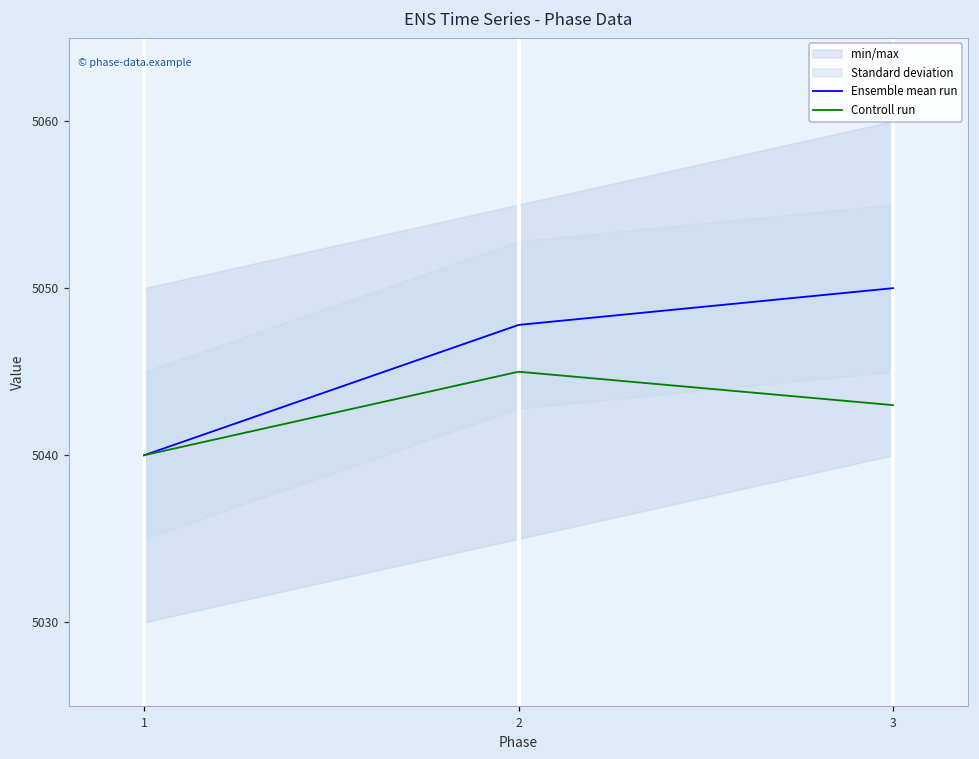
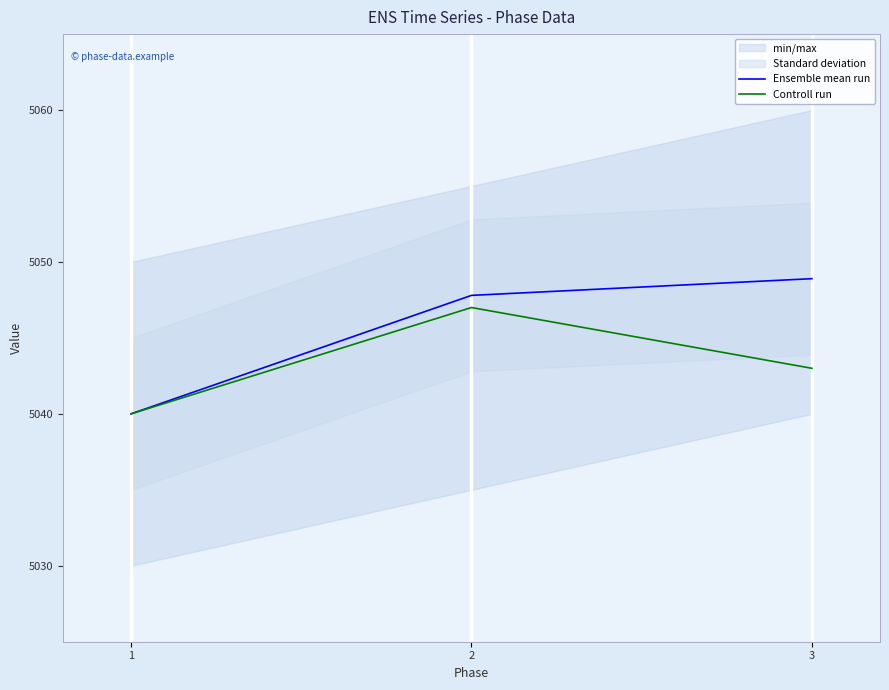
Controll run, 2: 5045 -> 5047
Ensemble mean run, 3: 5050.0 -> 5048.9
